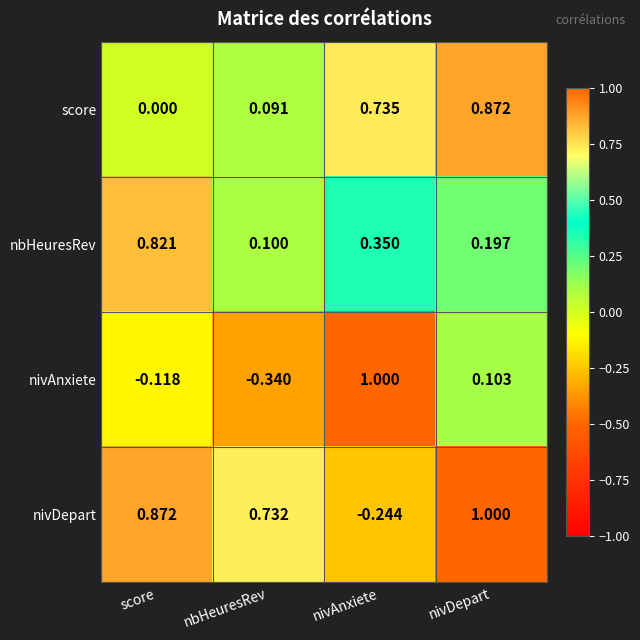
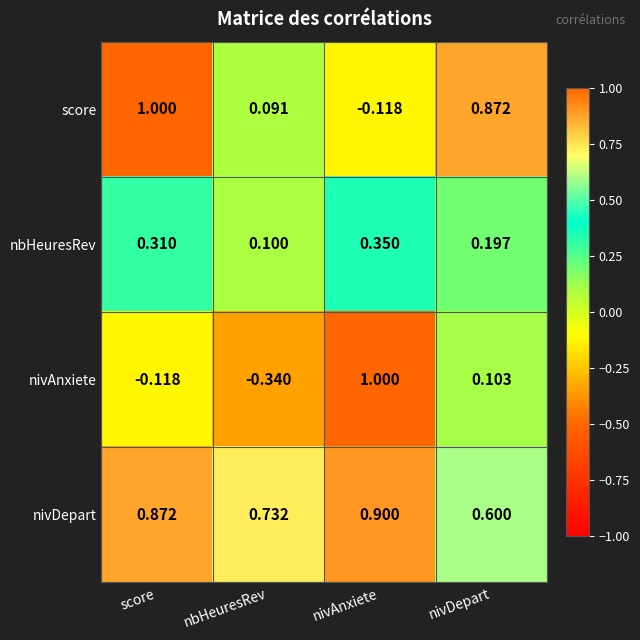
score, score: 0.000 -> 1.000
score, nivAnxiete: 0.735 -> -0.118
nbHeuresRev, score: 0.821 -> 0.310
nivDepart, nivAnxiete: -0.244 -> 0.900
nivDepart, nivDepart: 1.000 -> 0.600
